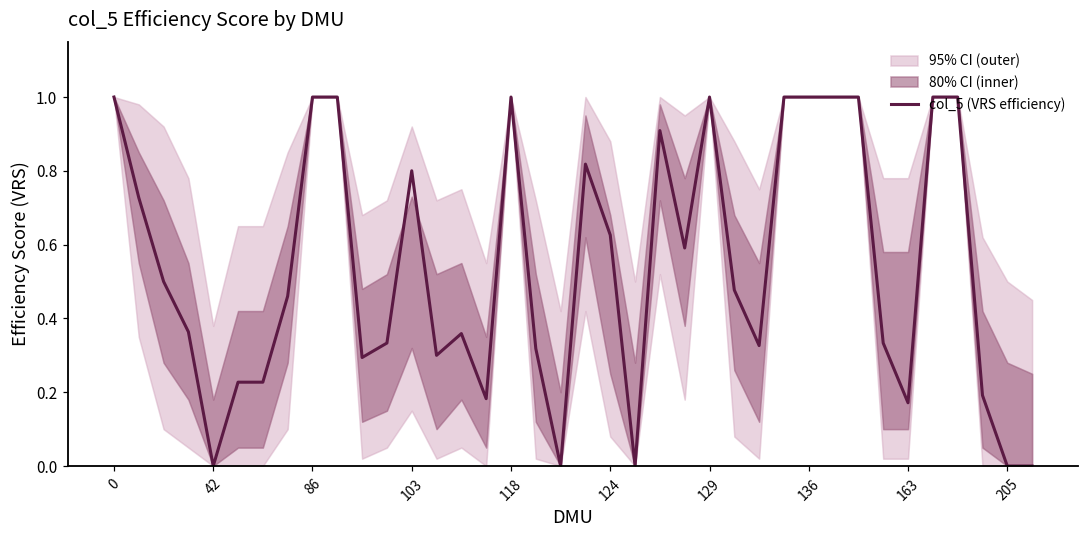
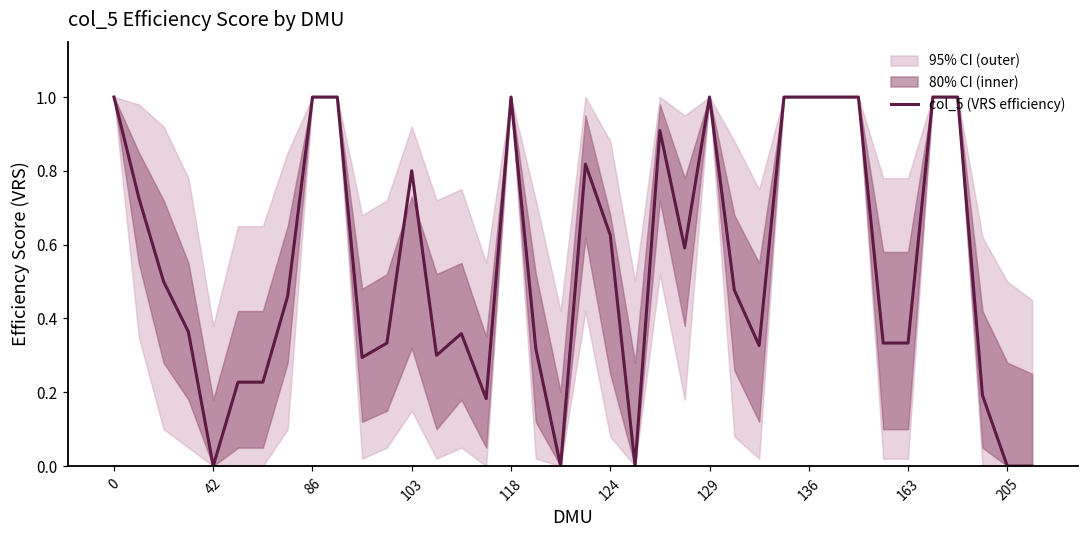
col_5 (VRS efficiency), 163: 0.17 -> 0.33
